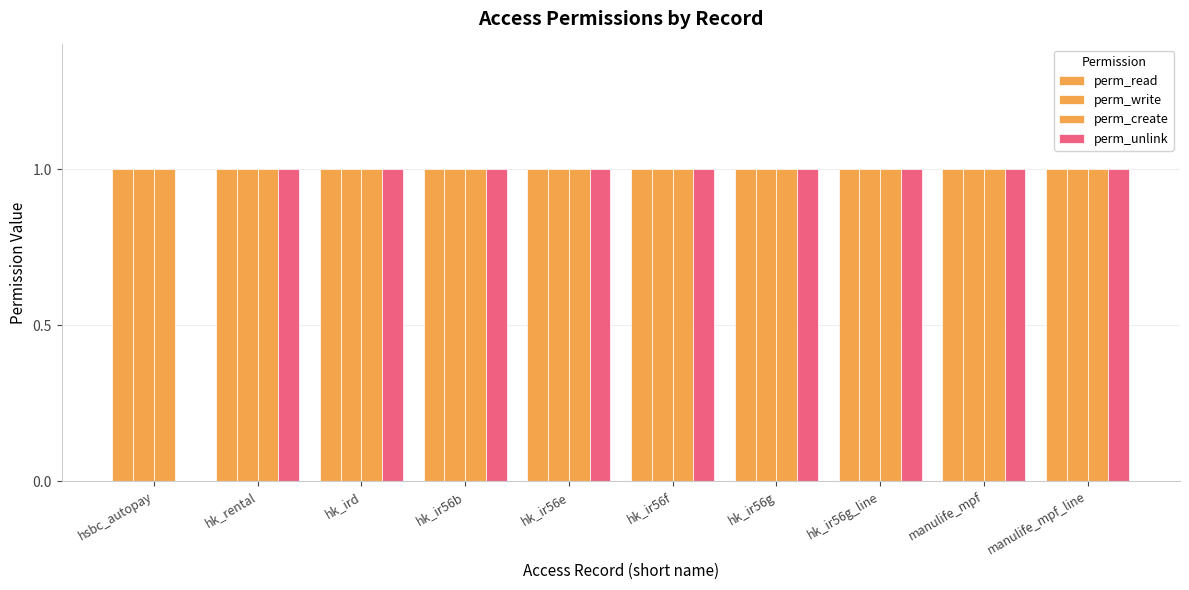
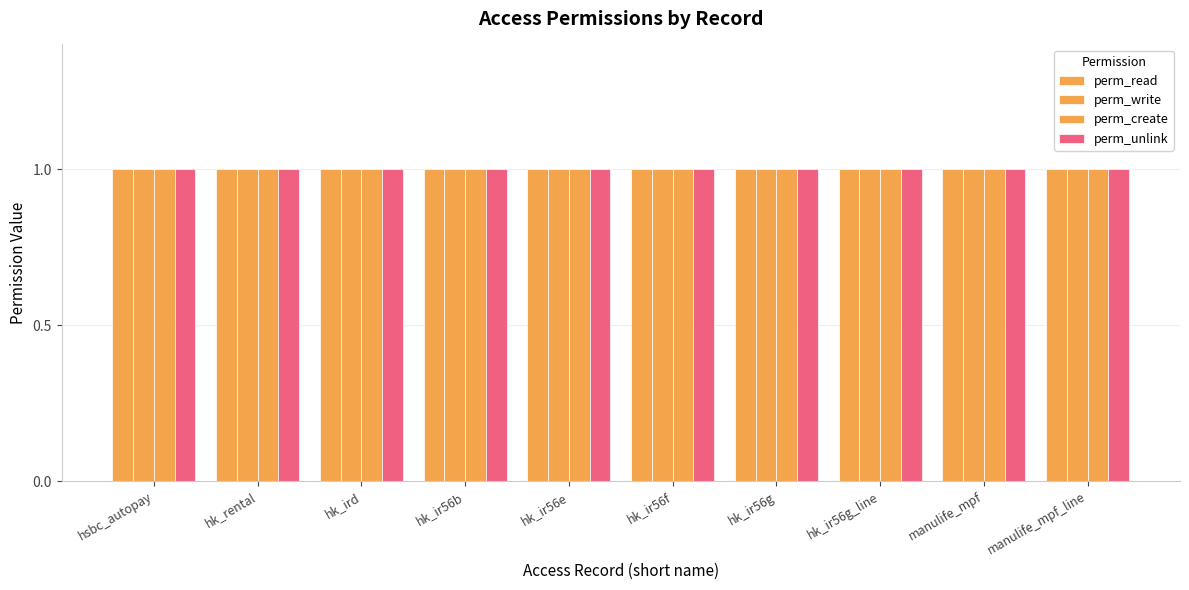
perm_unlink, hsbc_autopay: 0 -> 1
